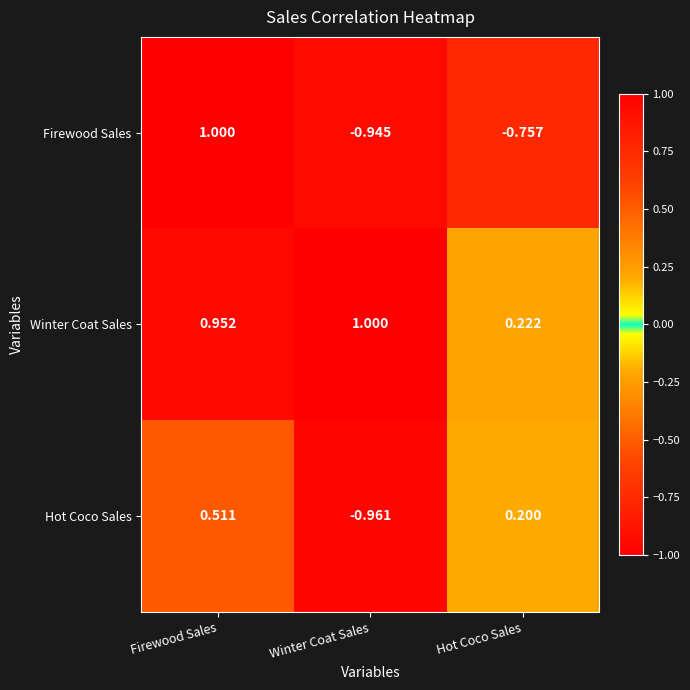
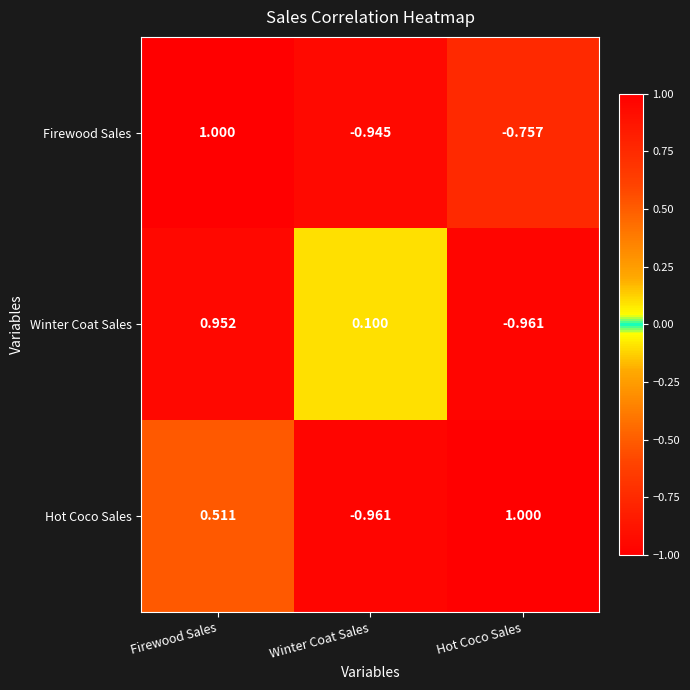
Winter Coat Sales, Winter Coat Sales: 1.000 -> 0.100
Winter Coat Sales, Hot Coco Sales: 0.222 -> -0.961
Hot Coco Sales, Hot Coco Sales: 0.200 -> 1.000
